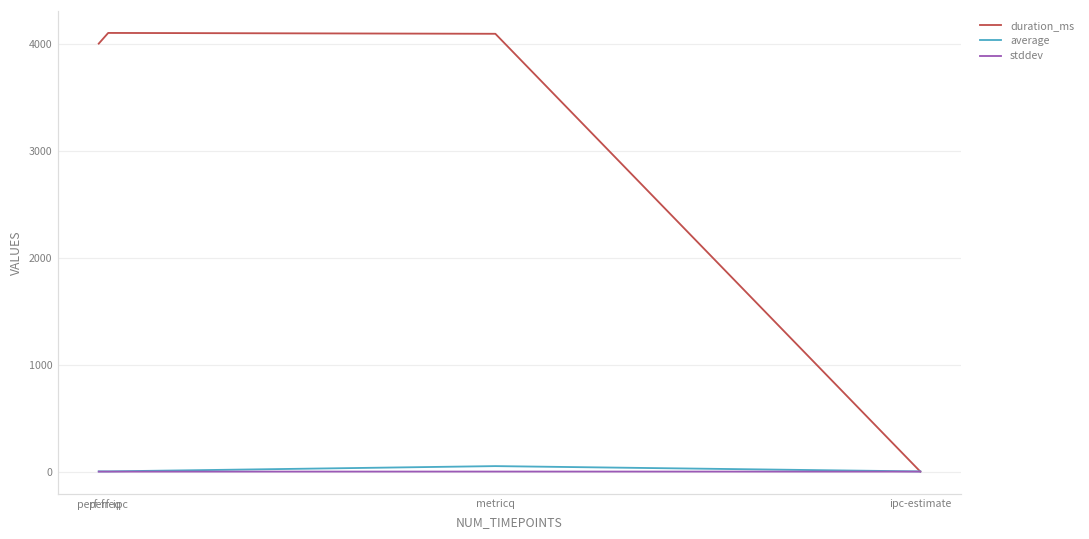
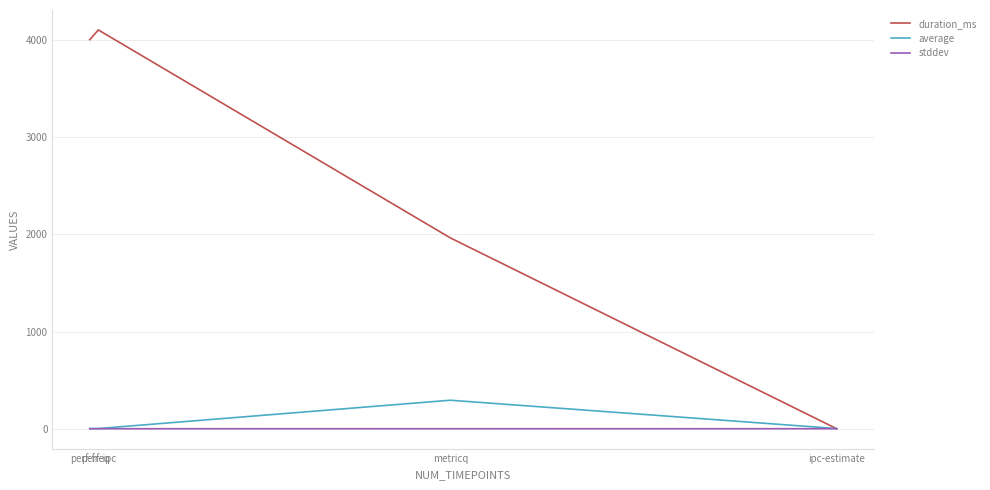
duration_ms, metricq: 4100 -> 2000
average, metricq: 100 -> 300
